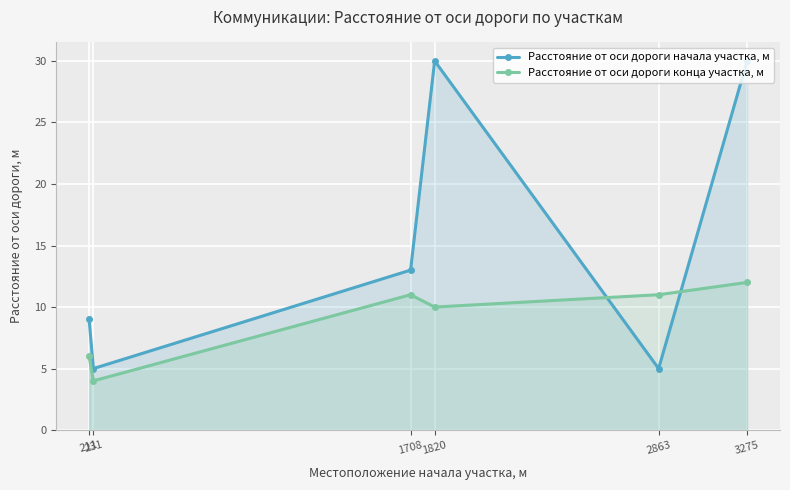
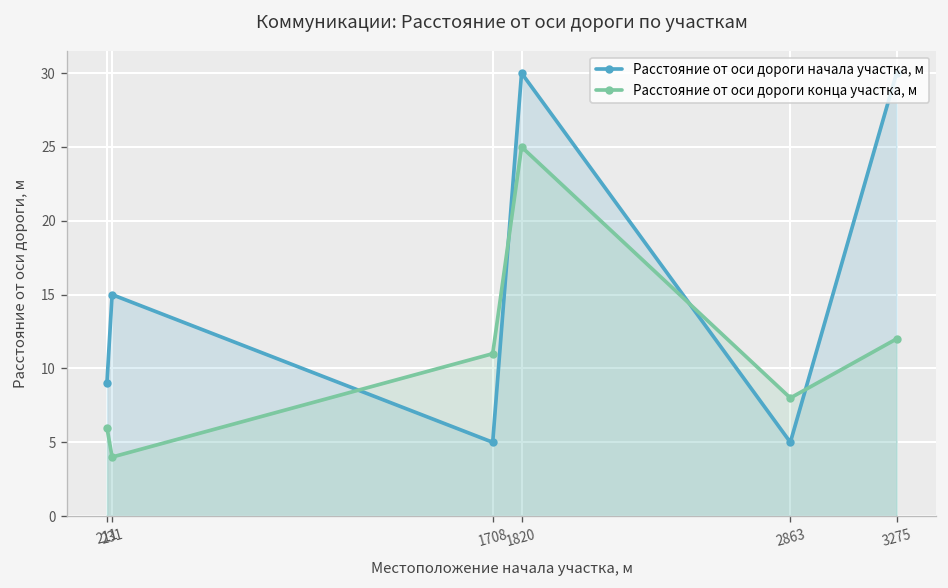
Расстояние от оси дороги начала участка, м, 231: 5 -> 15
Расстояние от оси дороги начала участка, м, 1708: 13 -> 5
Расстояние от оси дороги конца участка, м, 1820: 10 -> 25
Расстояние от оси дороги конца участка, м, 2863: 11 -> 8
